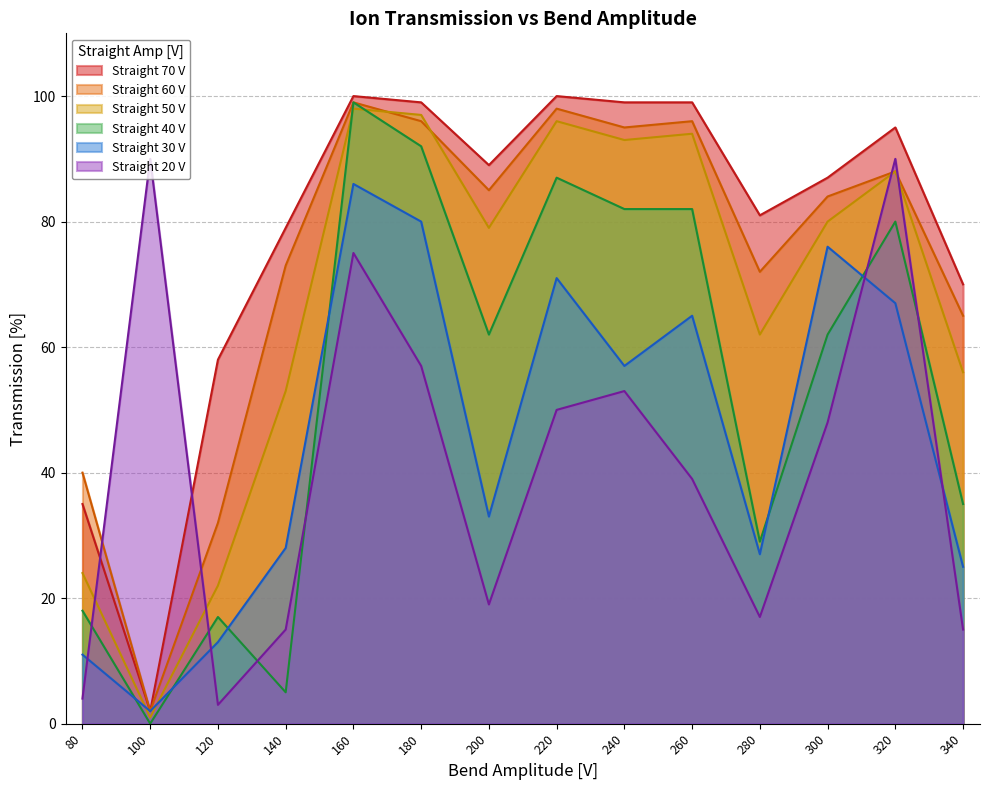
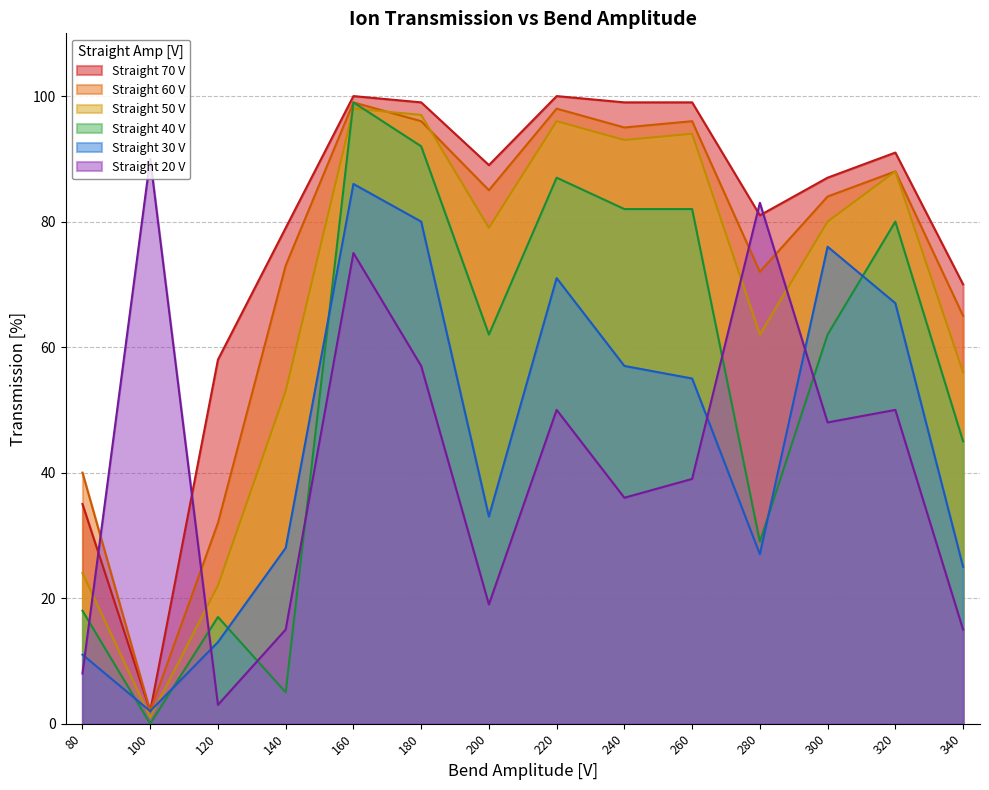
Straight 20 V, 80: 4 -> 8
Straight 20 V, 240: 53 -> 36
Straight 30 V, 260: 65 -> 55
Straight 20 V, 280: 17 -> 83
Straight 70 V, 320: 95 -> 91
Straight 20 V, 320: 90 -> 50
Straight 40 V, 340: 35 -> 45
